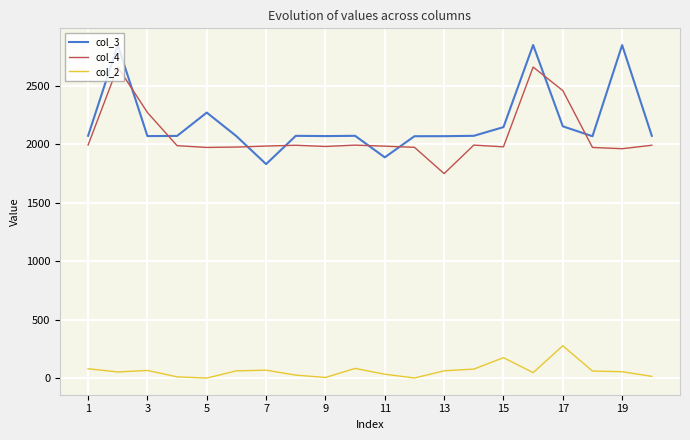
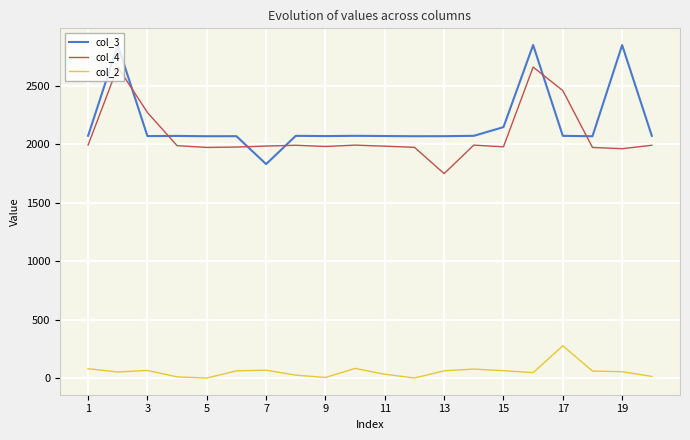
col_3, 5: 2270 -> 2070
col_3, 11: 1890 -> 2070
col_2, 15: 170 -> 60
col_3, 17: 2150 -> 2070
